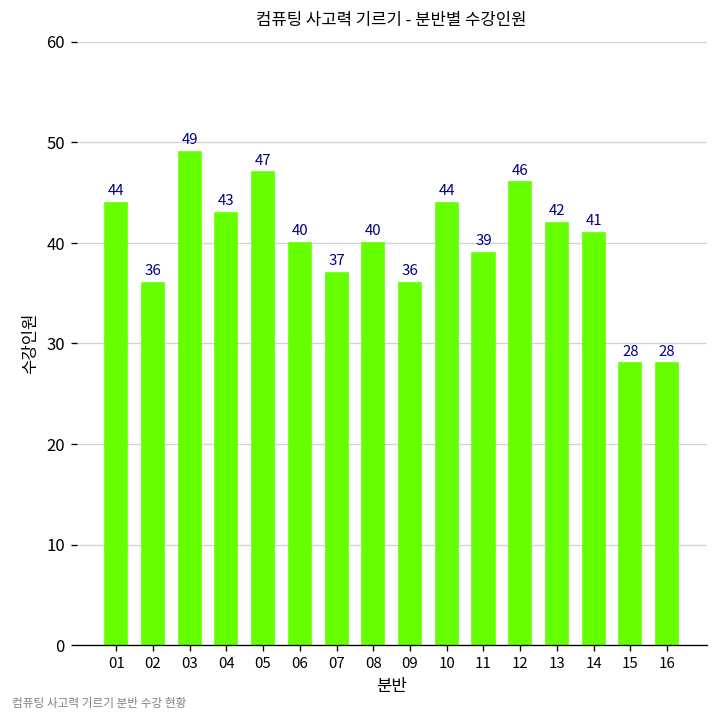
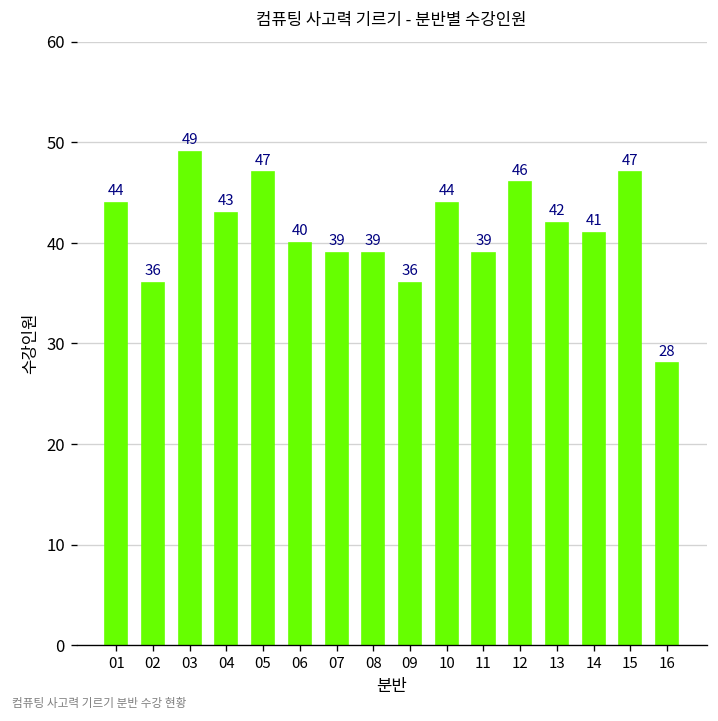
07: 37 -> 39
08: 40 -> 39
15: 28 -> 47
